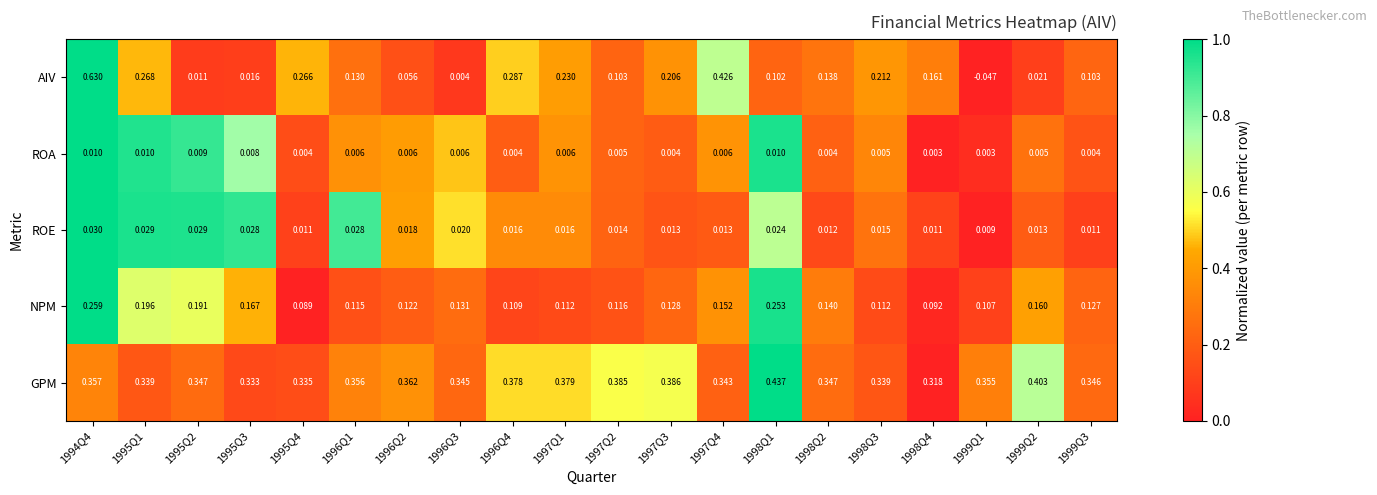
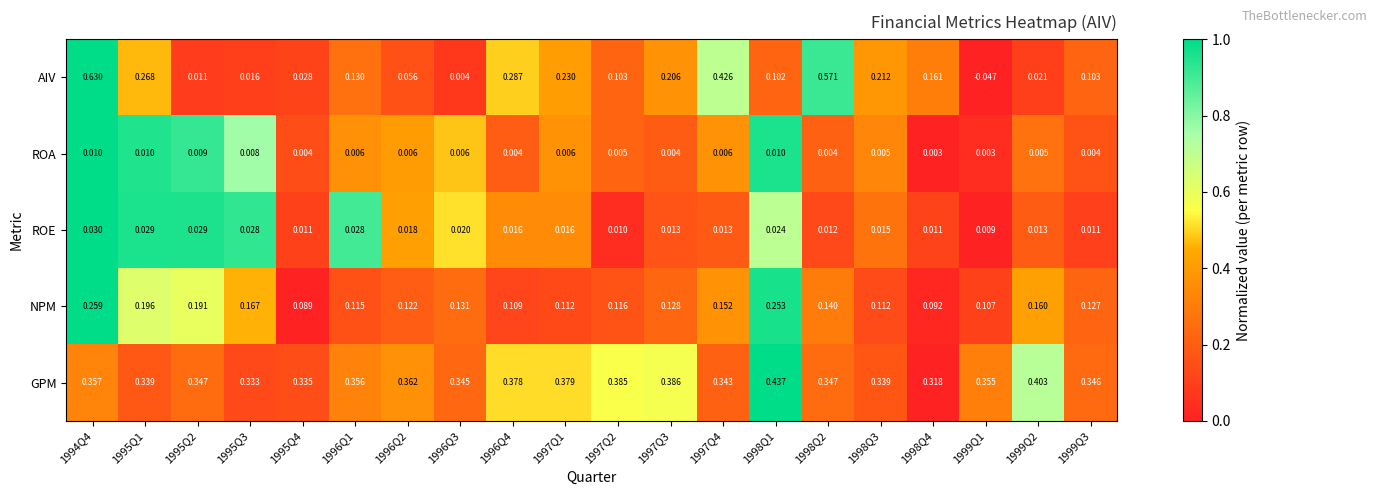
AIV, 1995Q4: 0.266 -> 0.028
AIV, 1998Q2: 0.138 -> 0.571
ROE, 1997Q2: 0.014 -> 0.010
